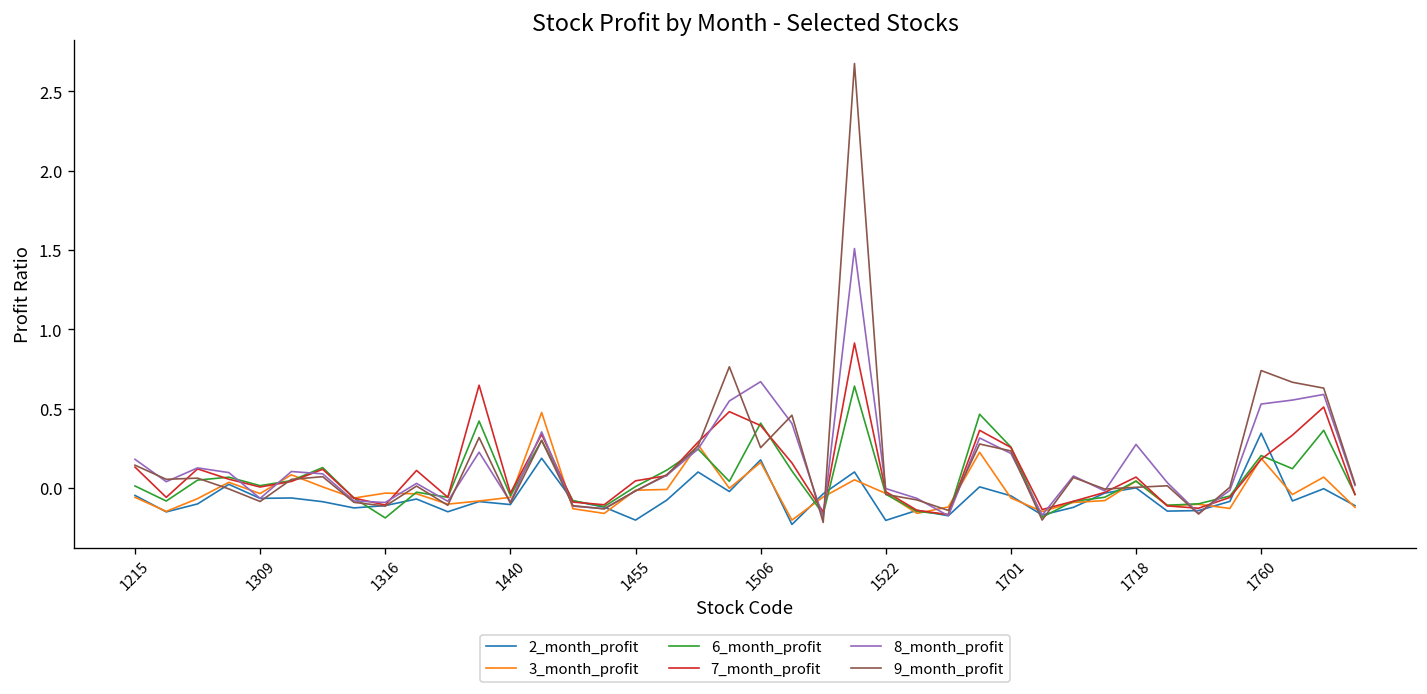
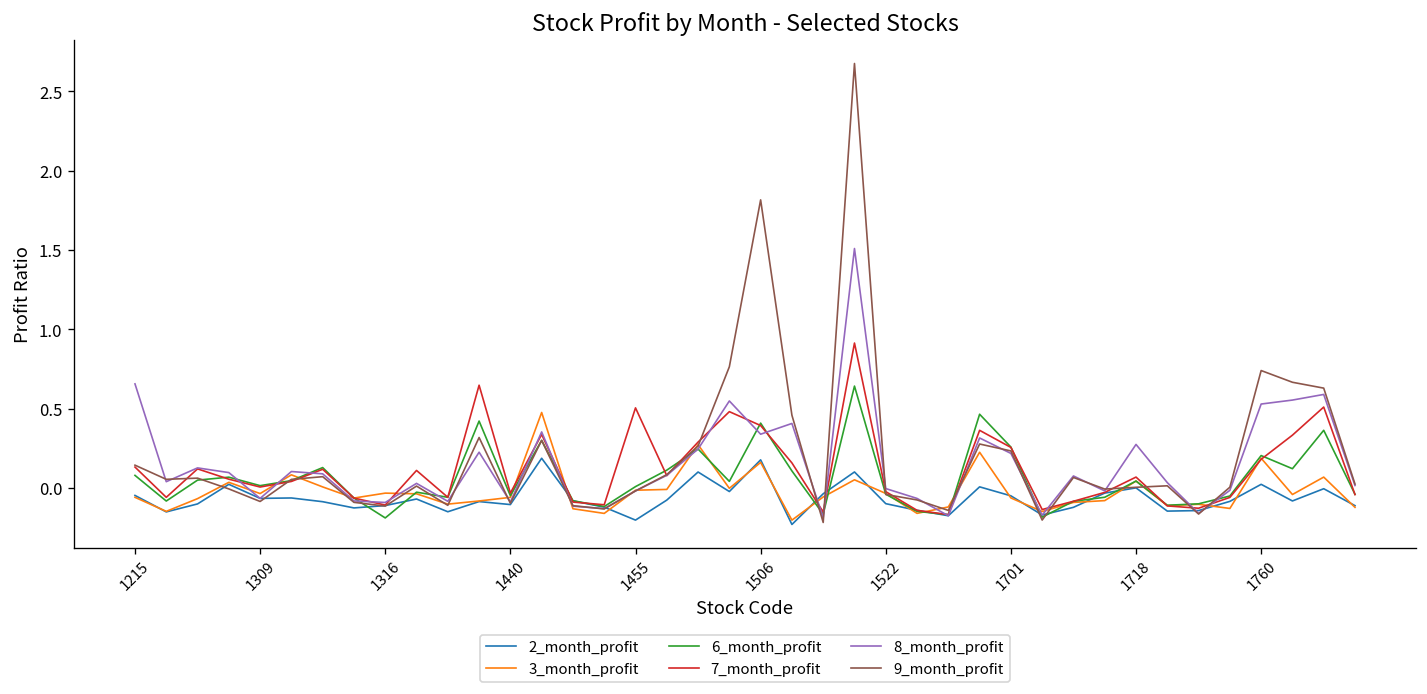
6_month_profit, 1215: 0.01 -> 0.08
8_month_profit, 1215: 0.18 -> 0.66
7_month_profit, 1455: 0.05 -> 0.51
8_month_profit, 1506: 0.67 -> 0.34
9_month_profit, 1506: 0.25 -> 1.82
2_month_profit, 1522: -0.20 -> -0.10
2_month_profit, 1760: 0.35 -> 0.02
